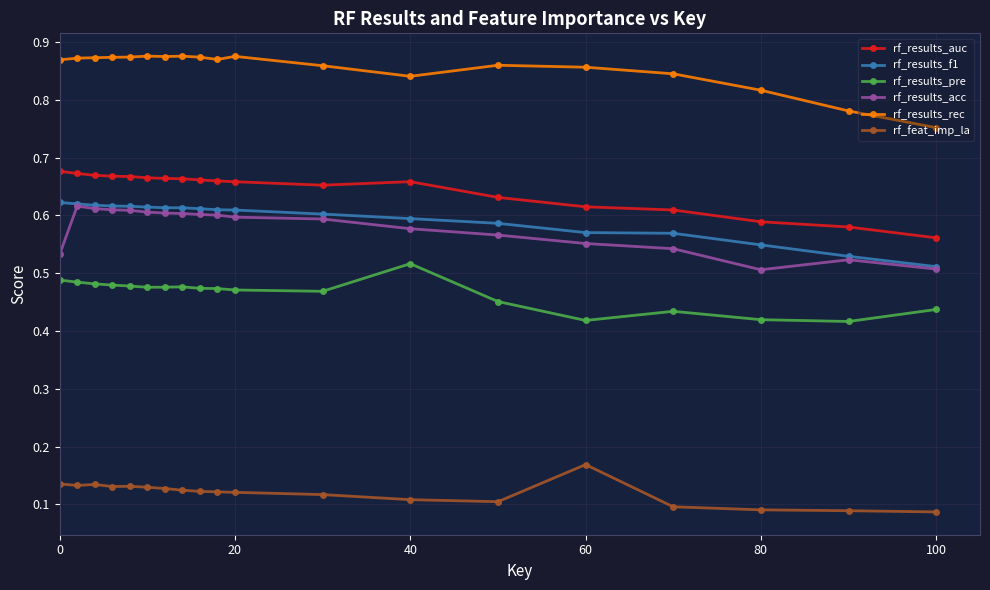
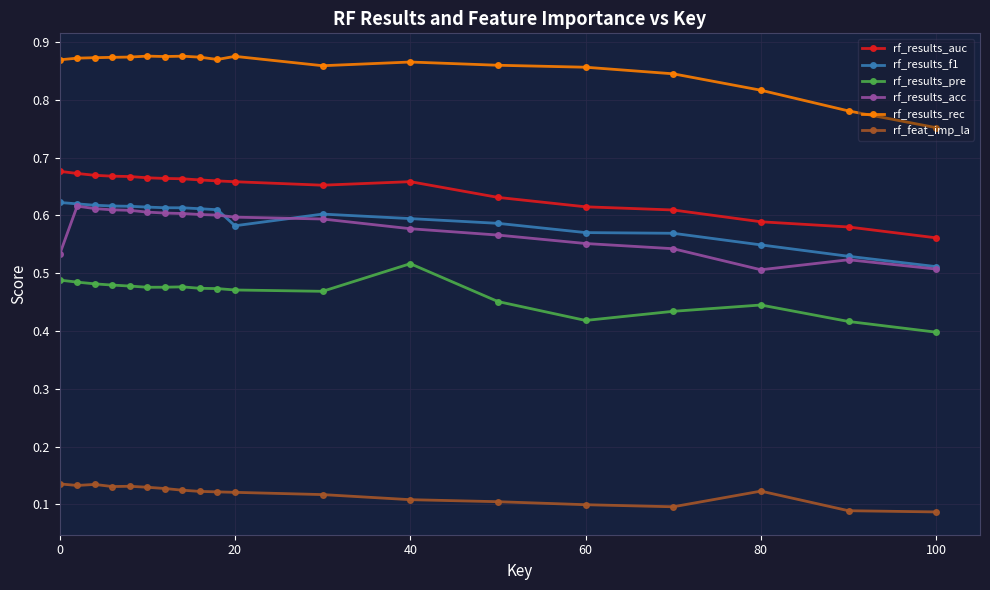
rf_results_f1, 20: 0.61 -> 0.58
rf_results_rec, 40: 0.84 -> 0.87
rf_feat_imp_la, 60: 0.17 -> 0.10
rf_results_pre, 80: 0.42 -> 0.44
rf_feat_imp_la, 80: 0.09 -> 0.12
rf_results_pre, 100: 0.44 -> 0.40
